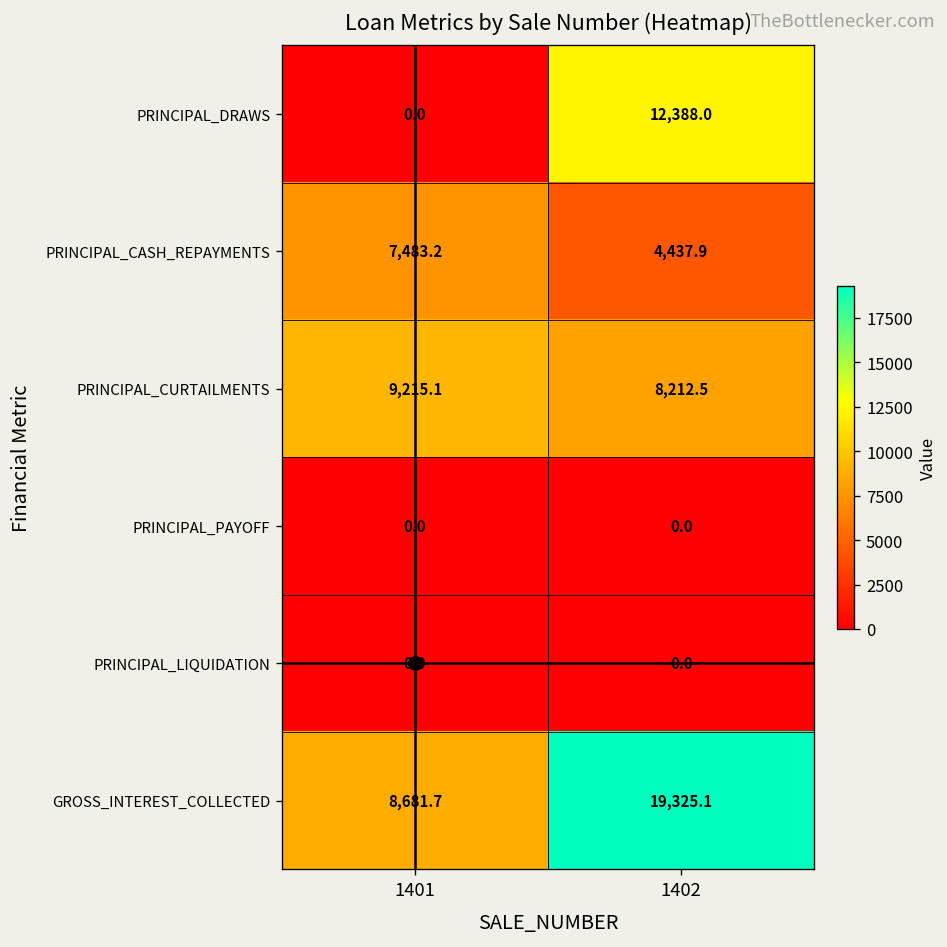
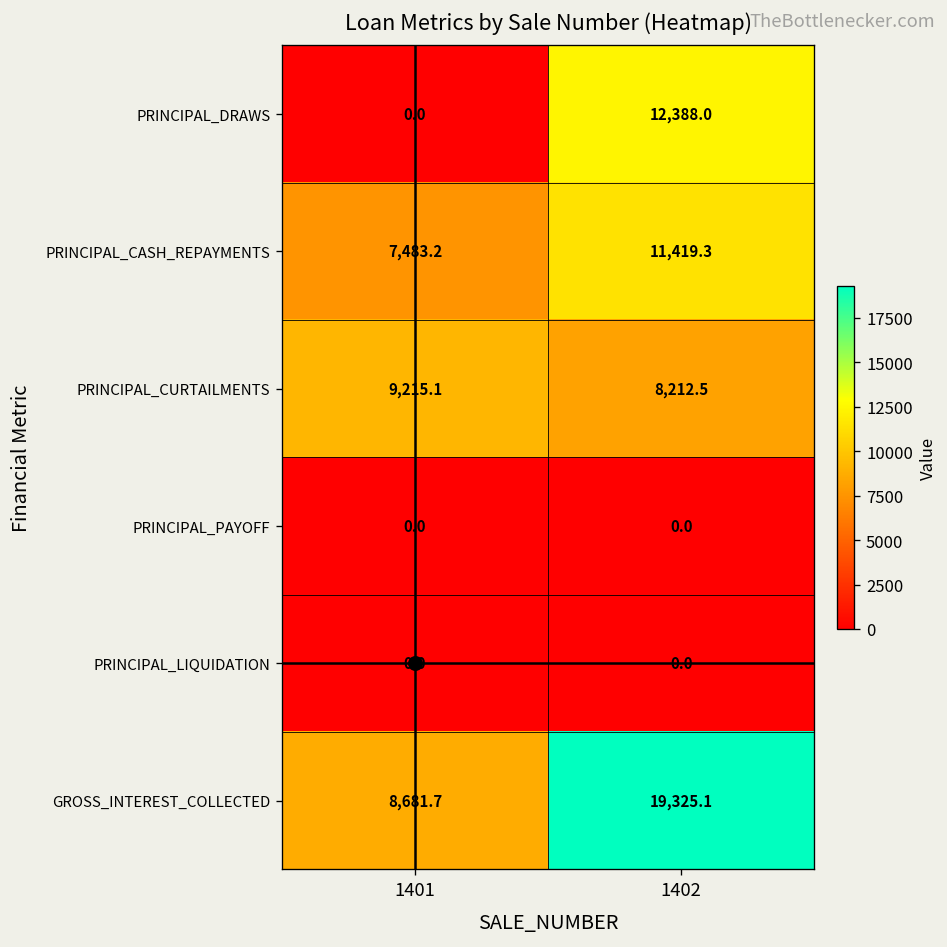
PRINCIPAL_CASH_REPAYMENTS, 1402: 4,437.9 -> 11,419.3
